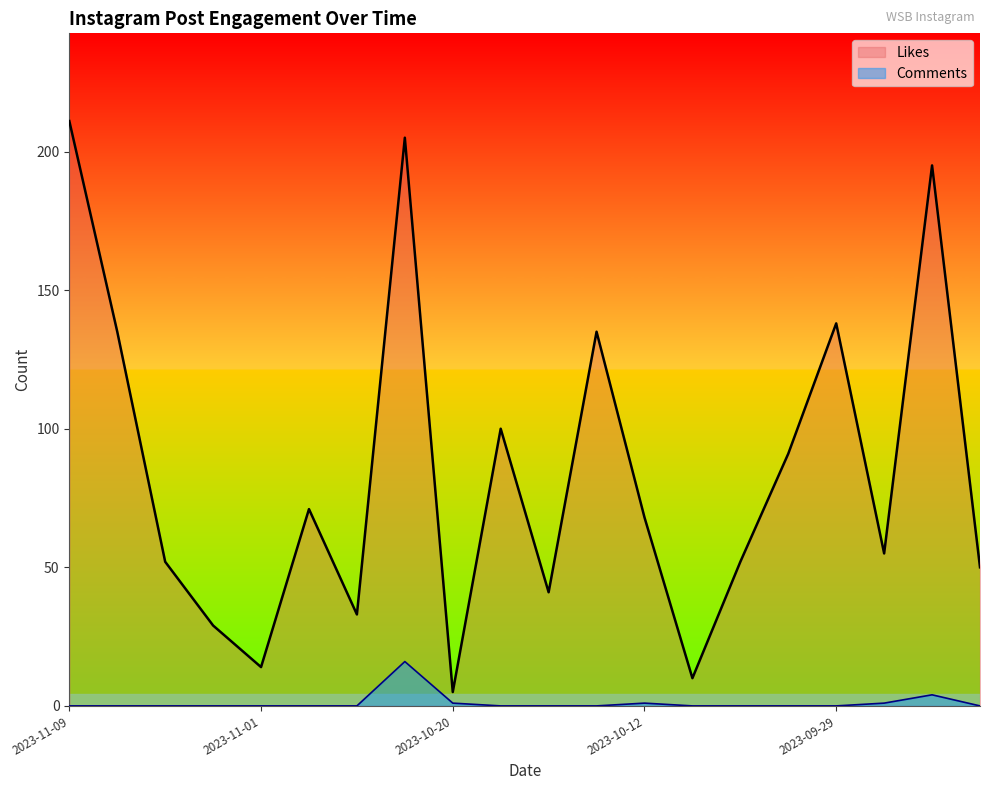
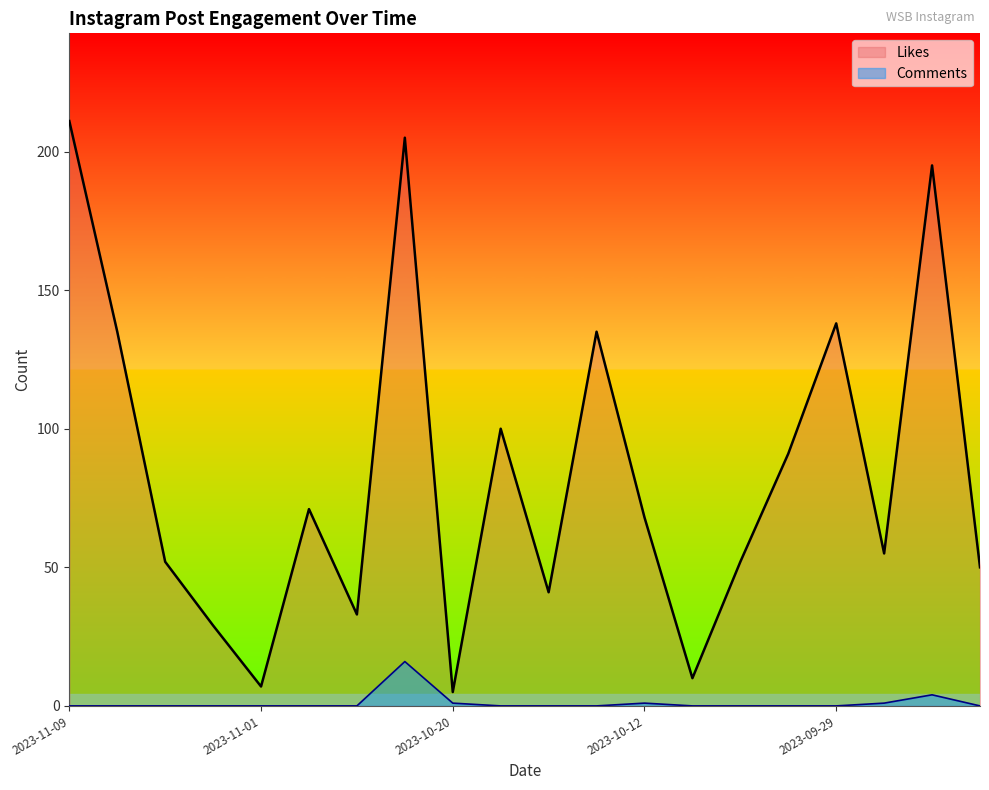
Likes, 2023-11-01: 14 -> 7
